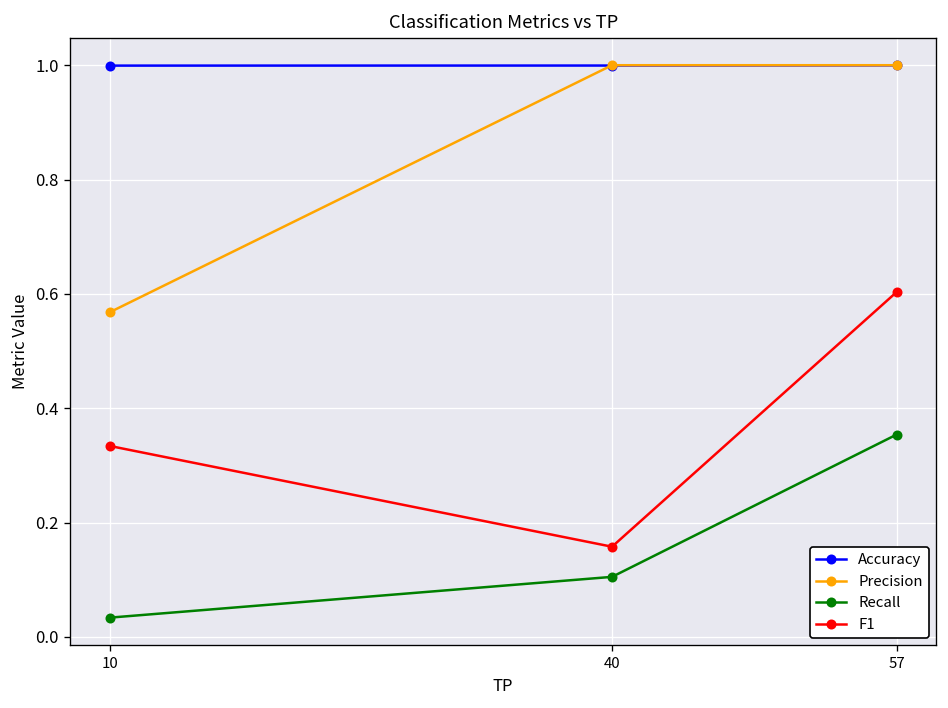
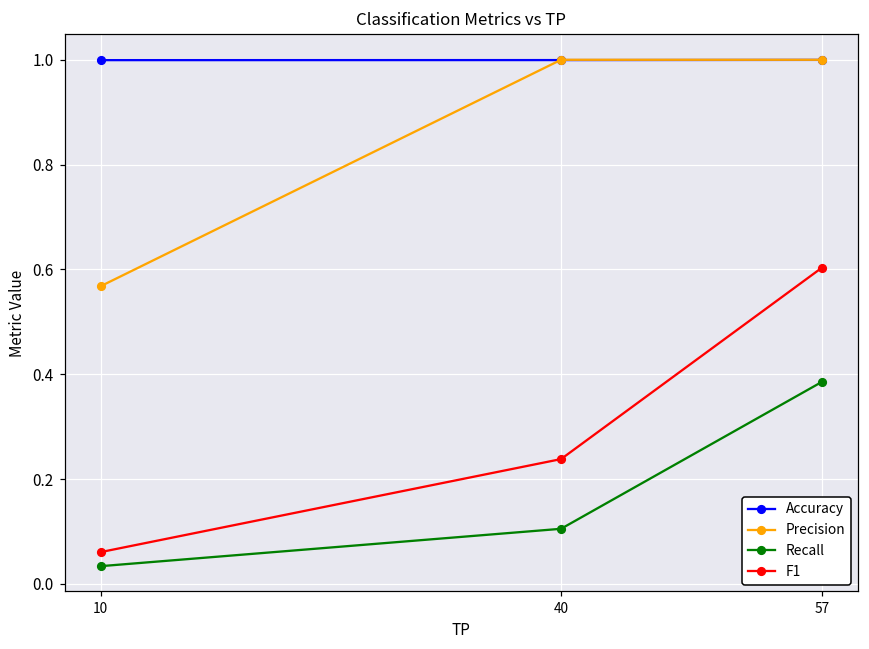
F1, 10: 0.33 -> 0.06
F1, 40: 0.16 -> 0.24
Recall, 57: 0.35 -> 0.39
